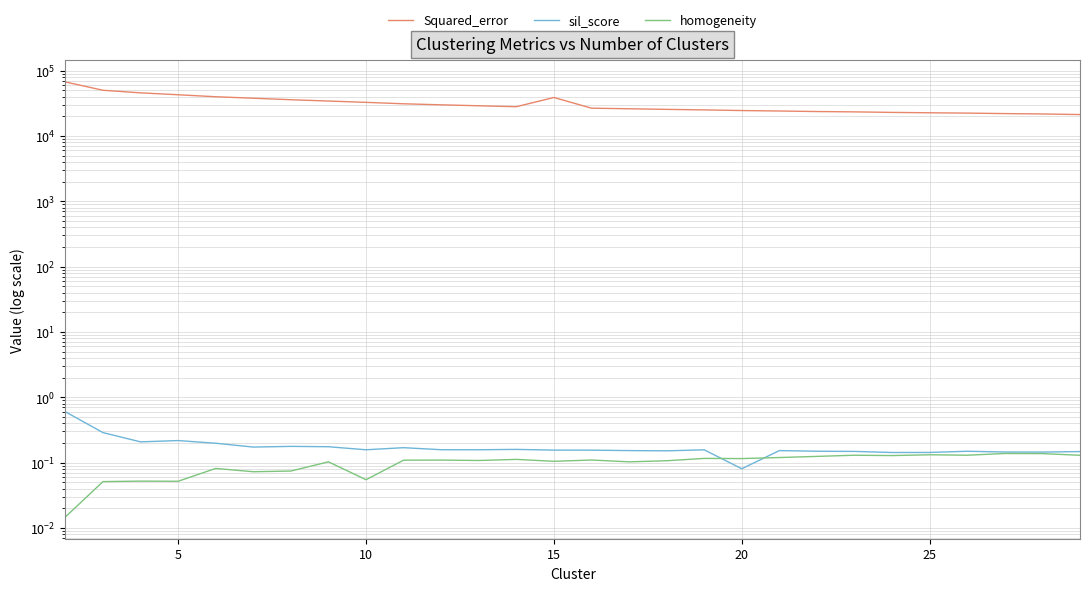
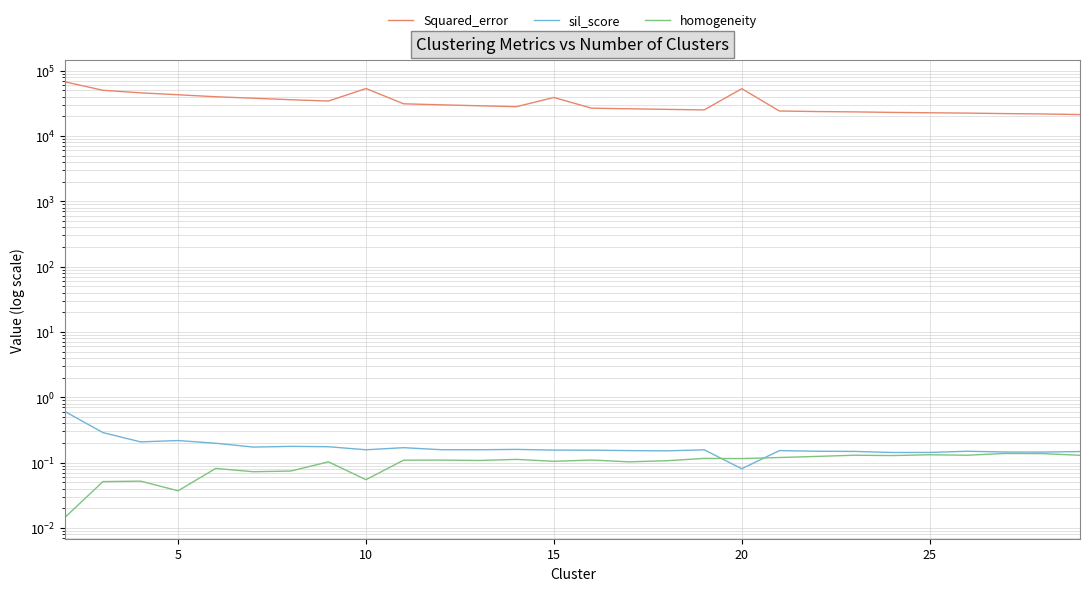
homogeneity, 5: 0.05 -> 0.04
Squared_error, 10: 30000 -> 50000
Squared_error, 20: 24000 -> 50000
